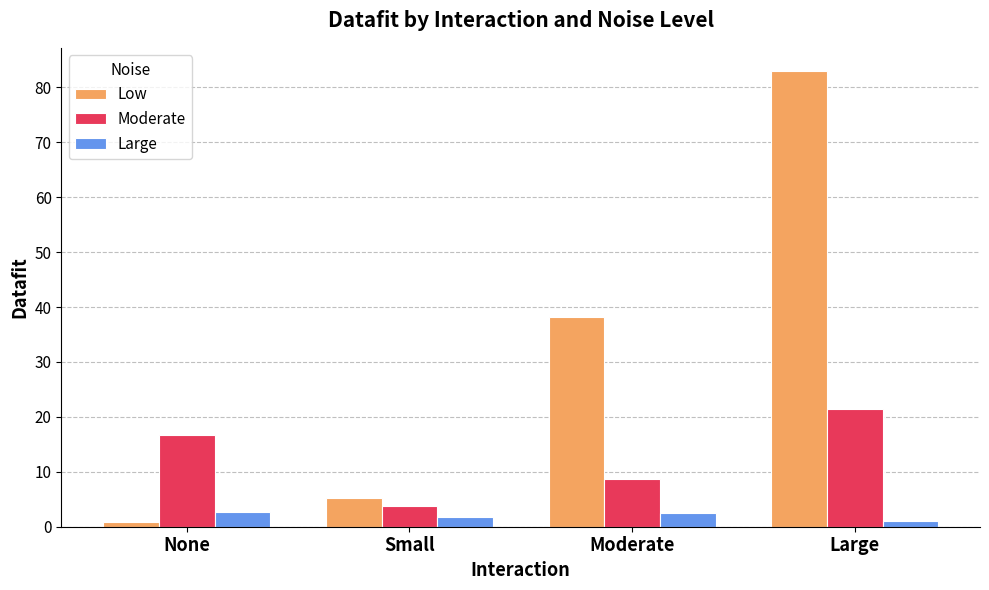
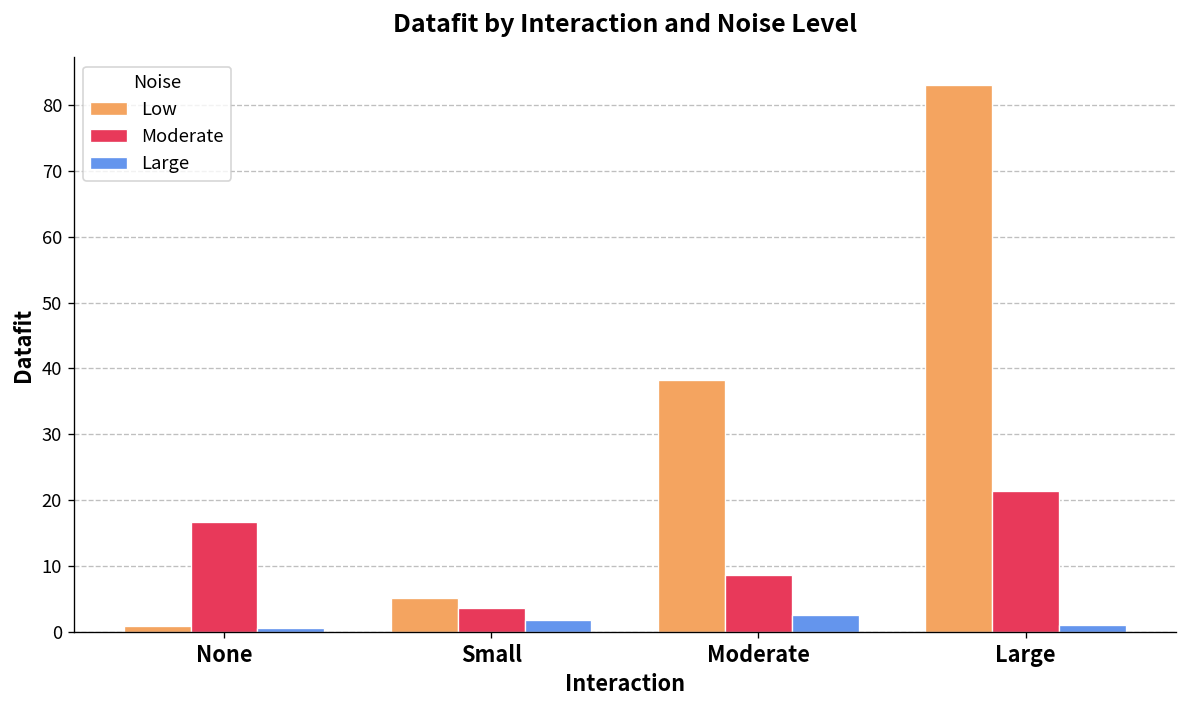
Large, None: 3 -> 1
